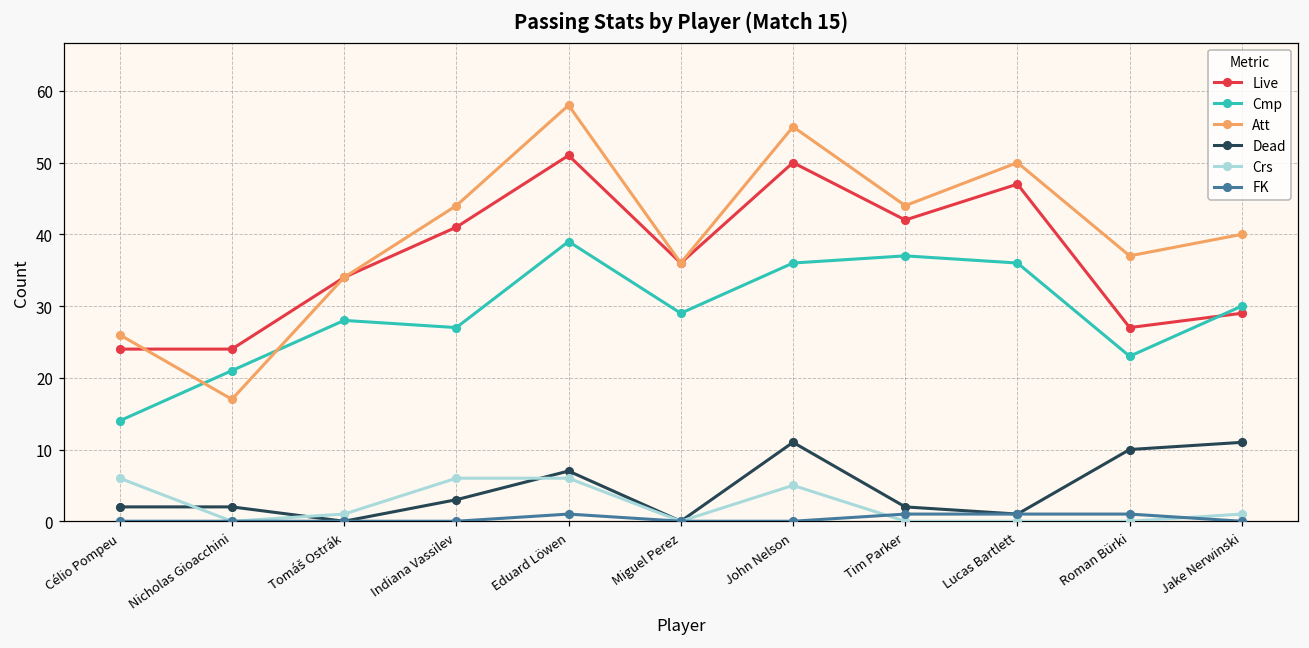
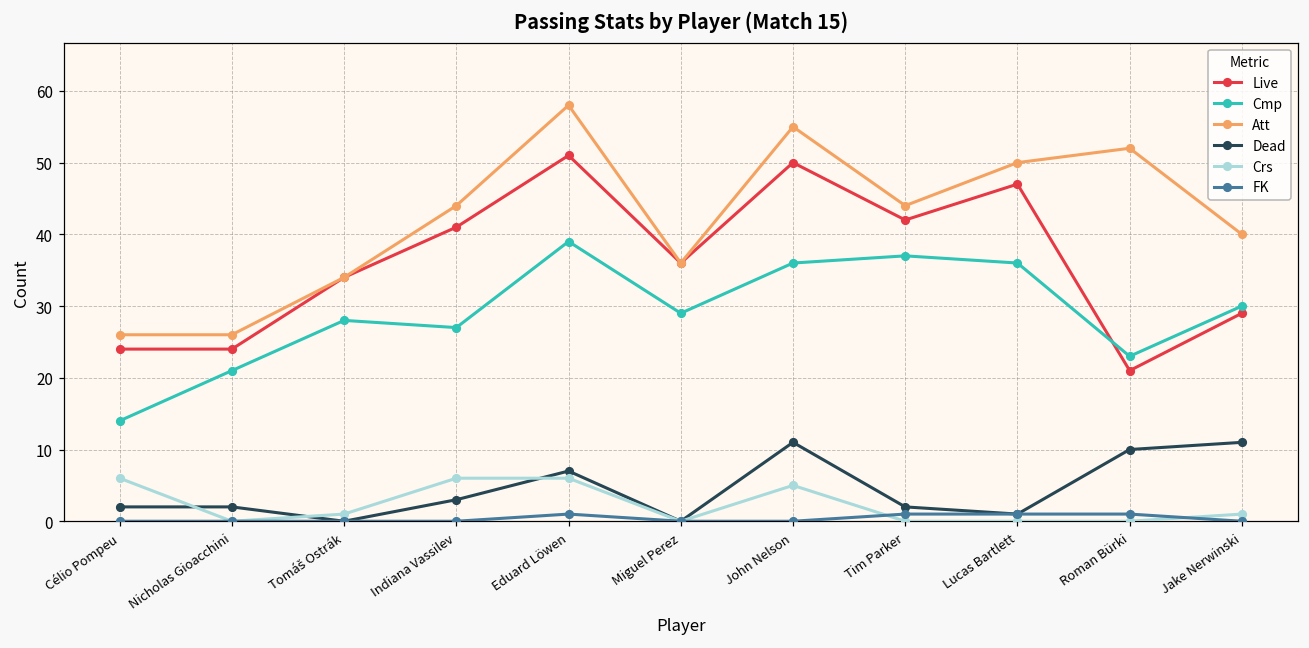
Att, Nicholas Gioacchini: 17 -> 26
Live, Roman Bürki: 27 -> 21
Att, Roman Bürki: 37 -> 52
